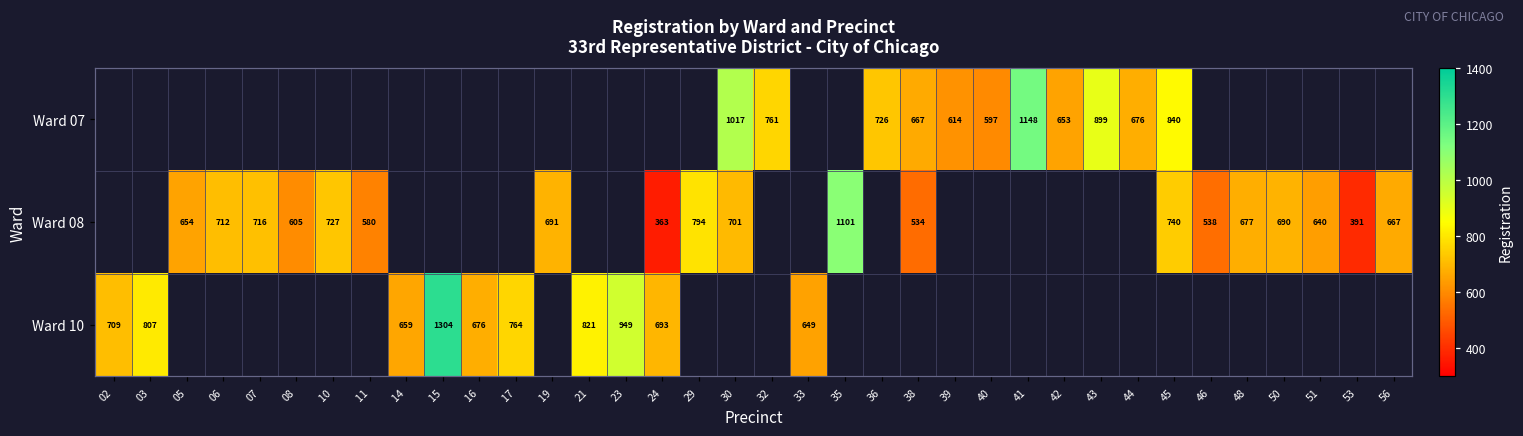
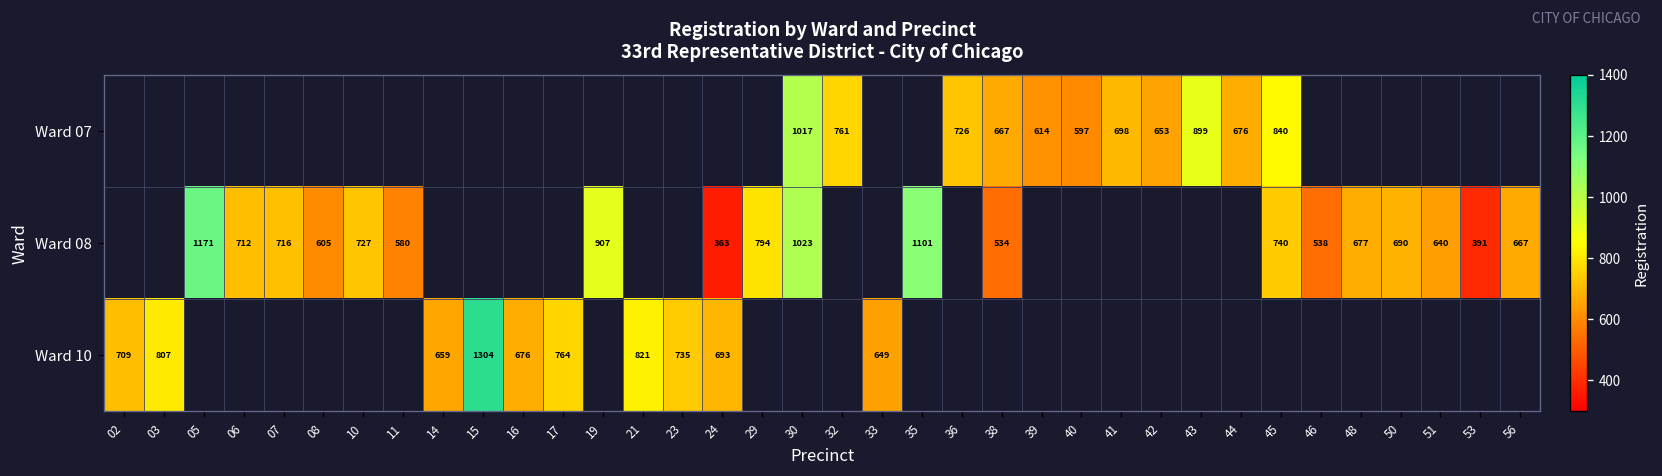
Ward 07, 41: 1148 -> 698
Ward 08, 05: 654 -> 1171
Ward 08, 19: 691 -> 907
Ward 08, 30: 701 -> 1023
Ward 10, 23: 949 -> 735
